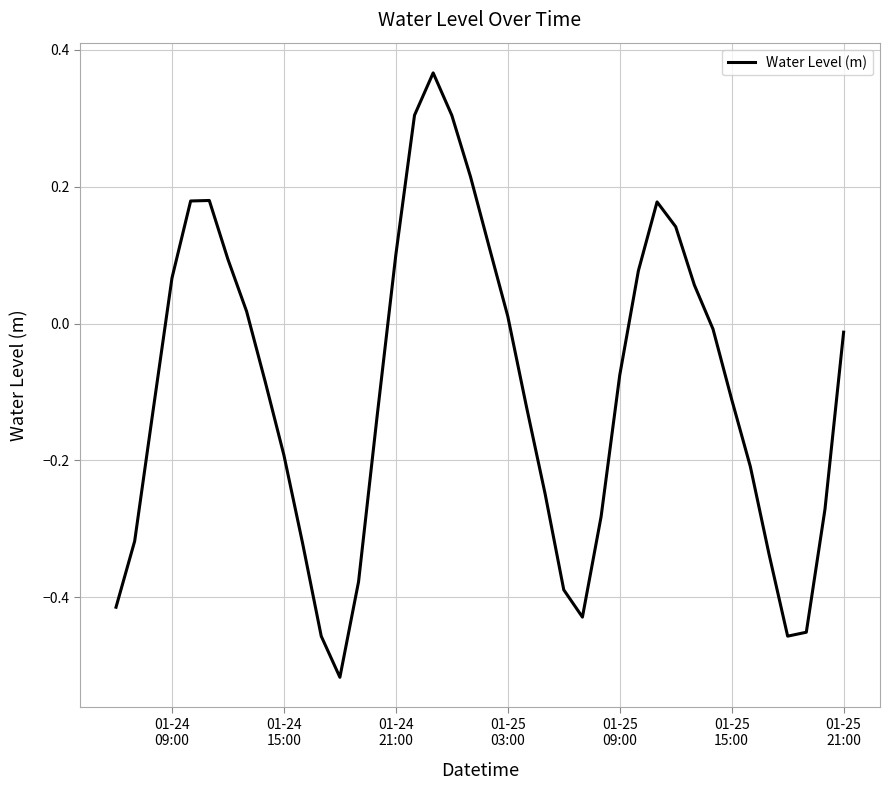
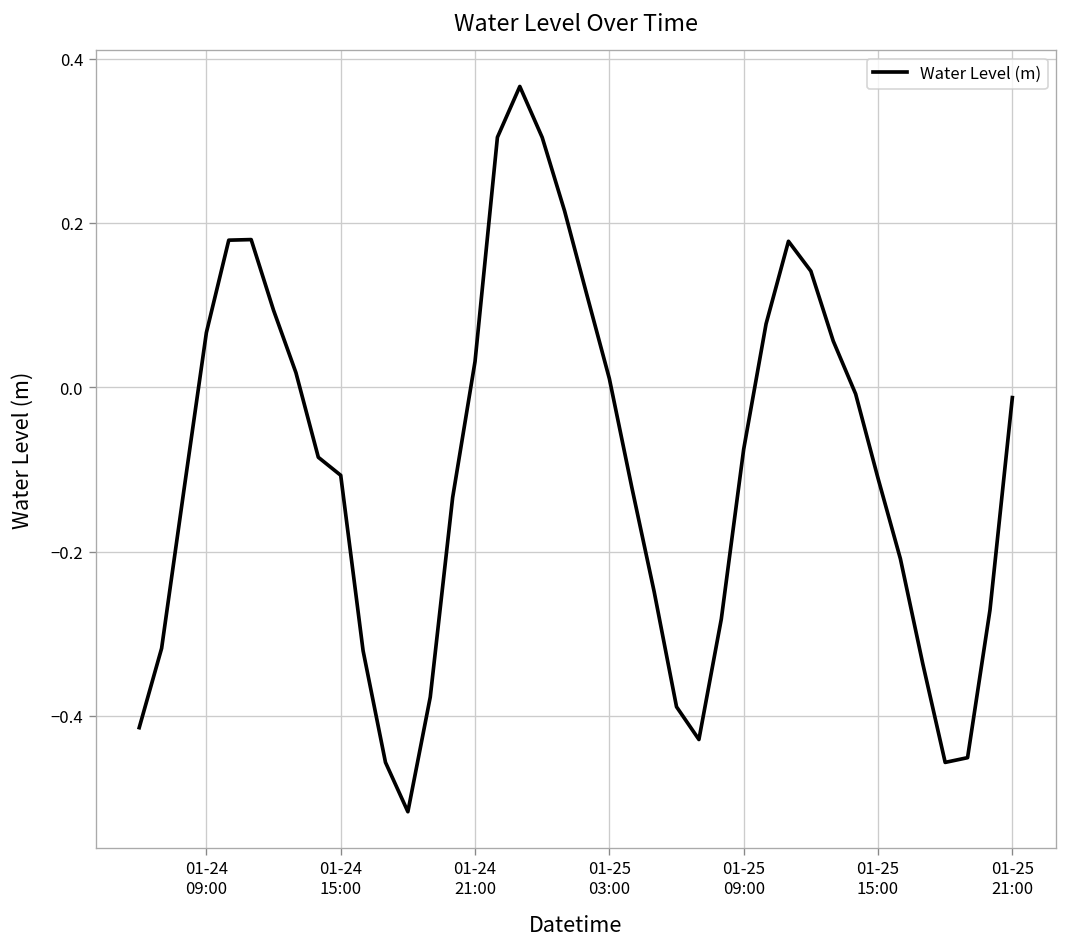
01-24 15:00: -0.19 -> -0.11
01-24 21:00: 0.10 -> 0.03
